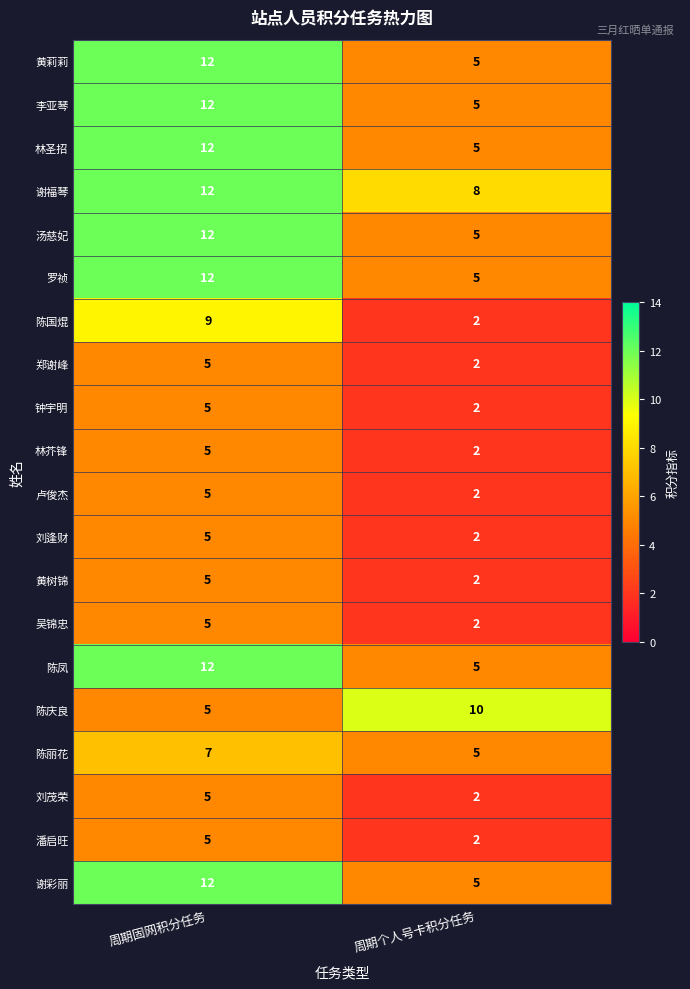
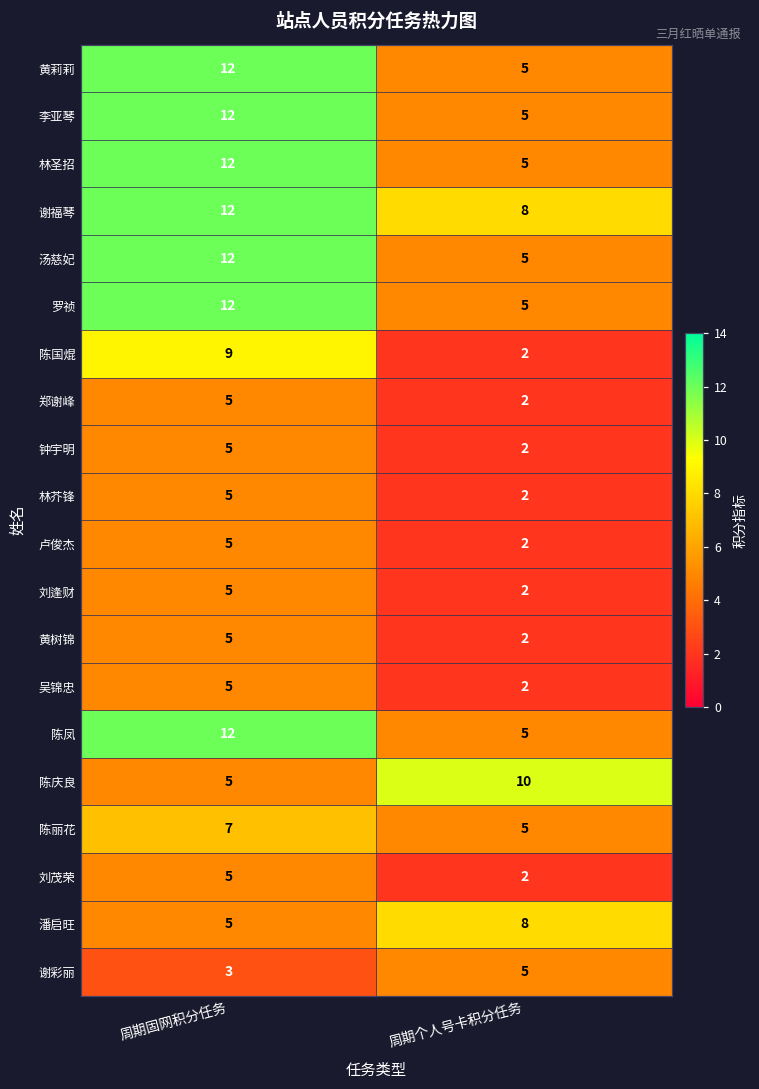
潘启旺, 周期个人号卡积分任务: 2 -> 8
谢彩丽, 周期固网积分任务: 12 -> 3
